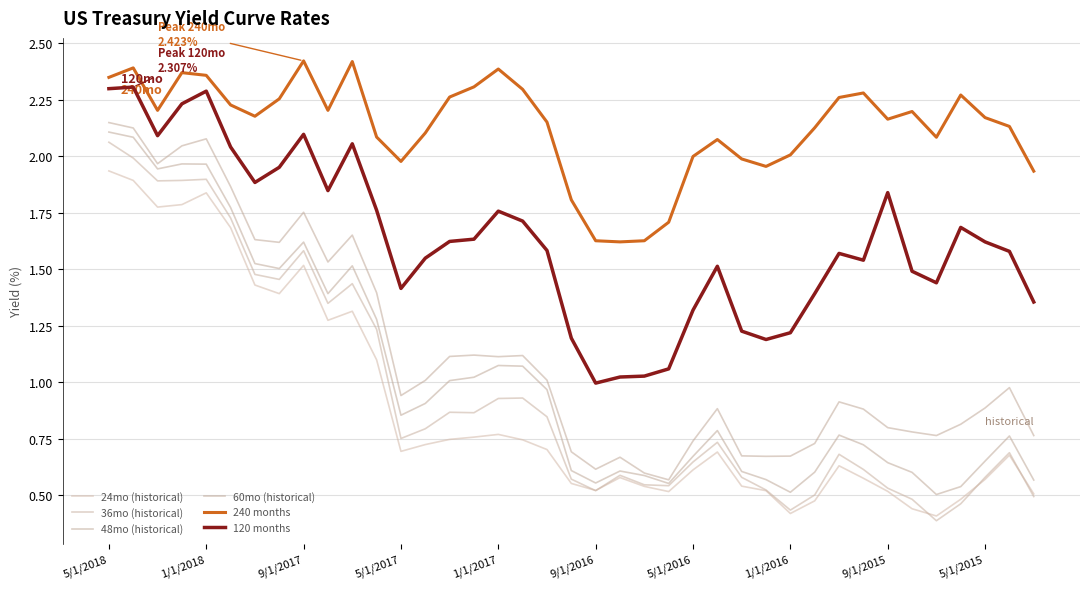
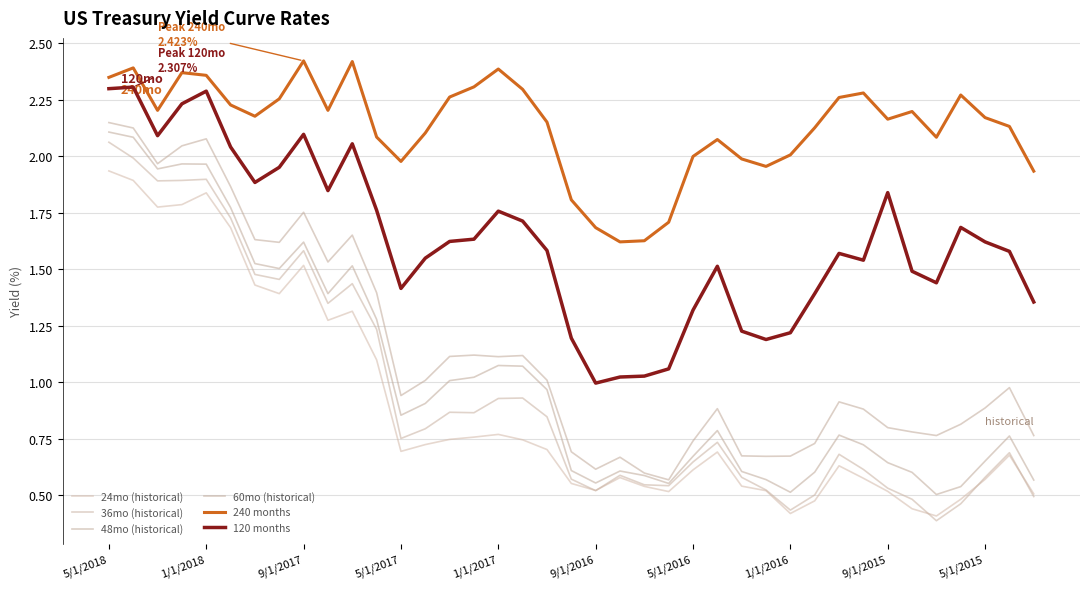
240 months, 9/1/2016: 1.63 -> 1.69
